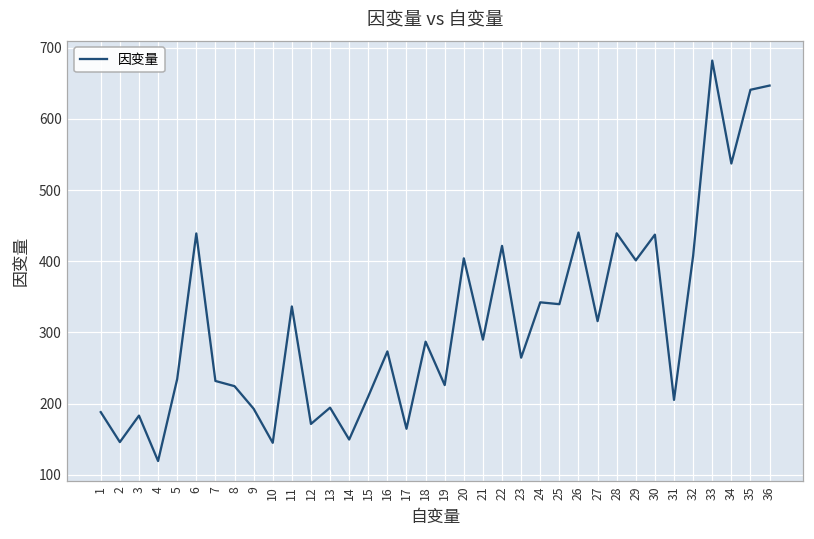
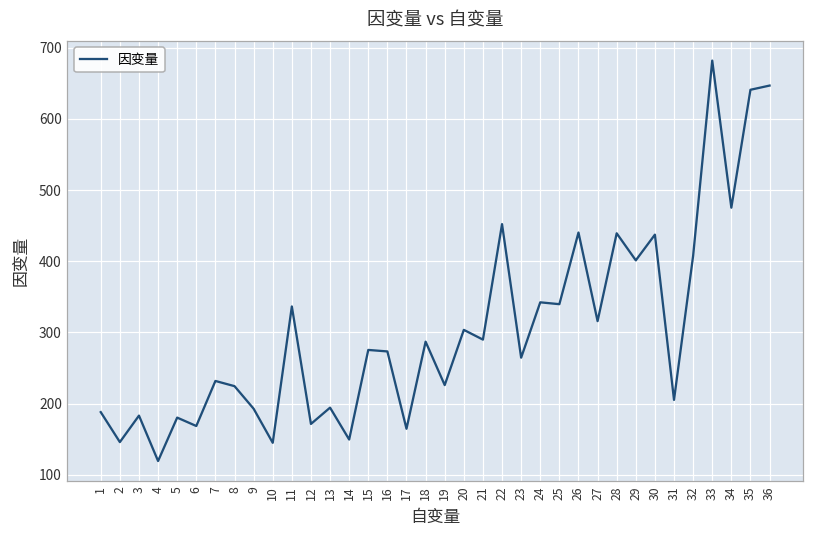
5: 230 -> 180
6: 440 -> 170
15: 210 -> 280
20: 400 -> 300
22: 420 -> 450
34: 540 -> 480
